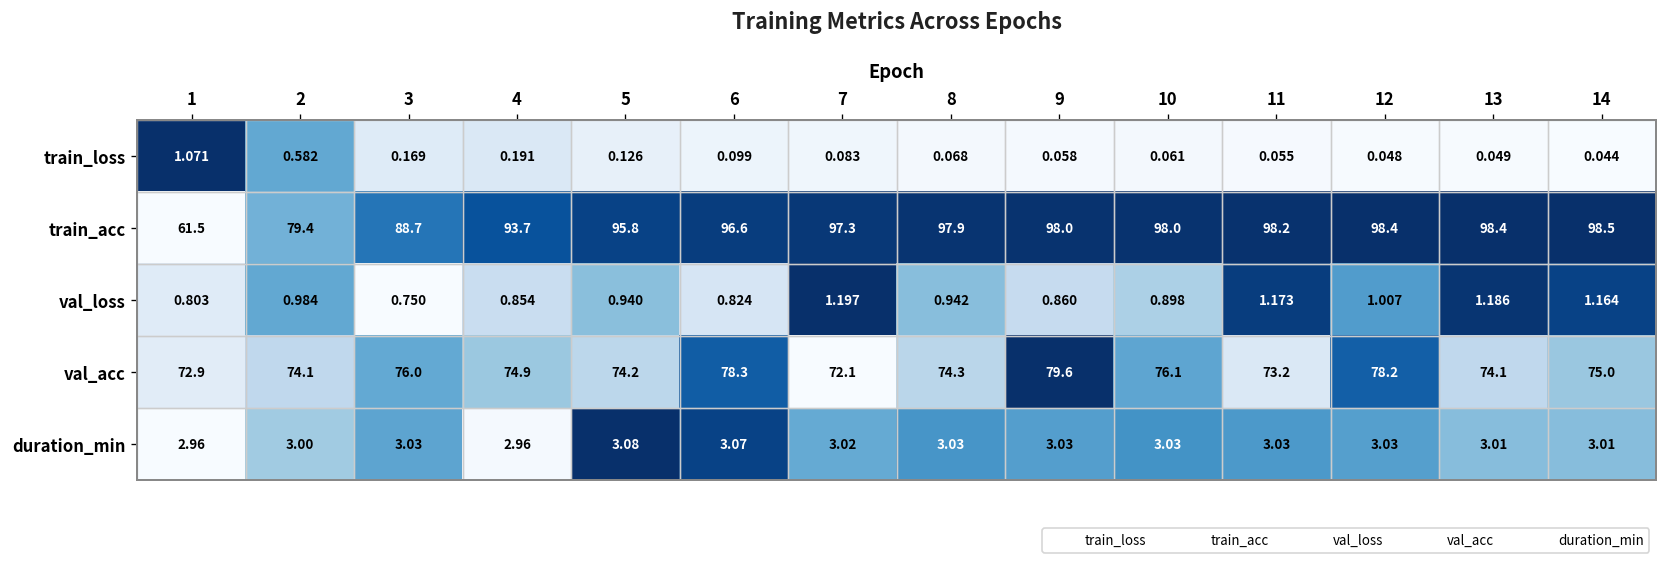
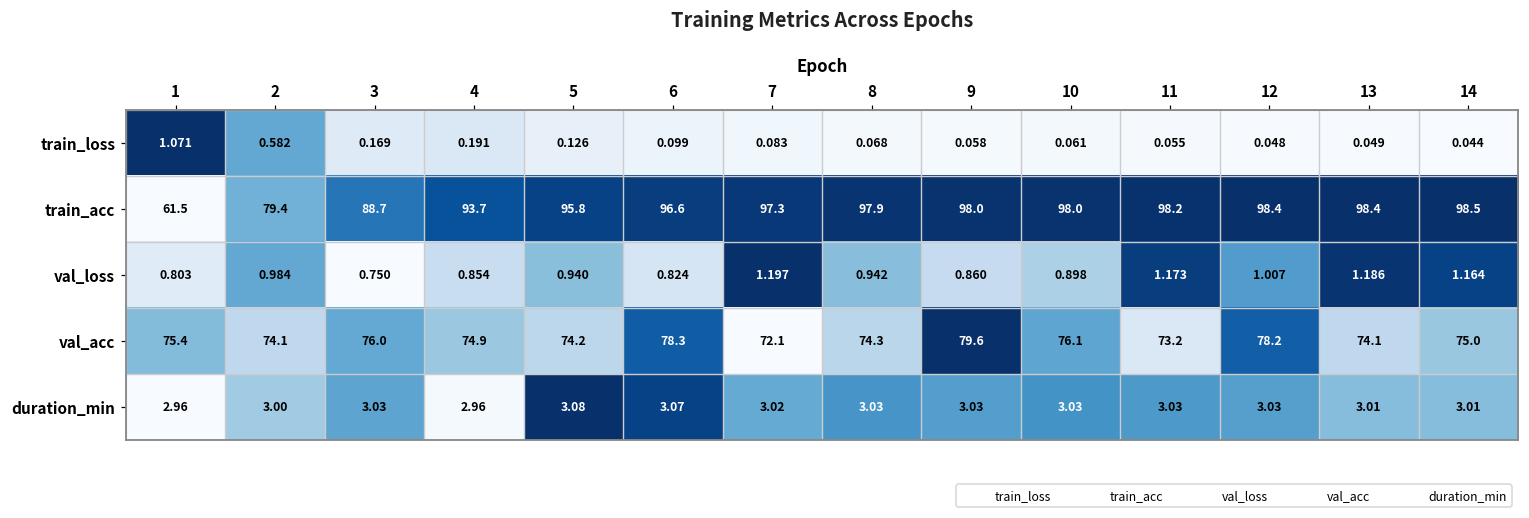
val_acc, 1: 72.9 -> 75.4
